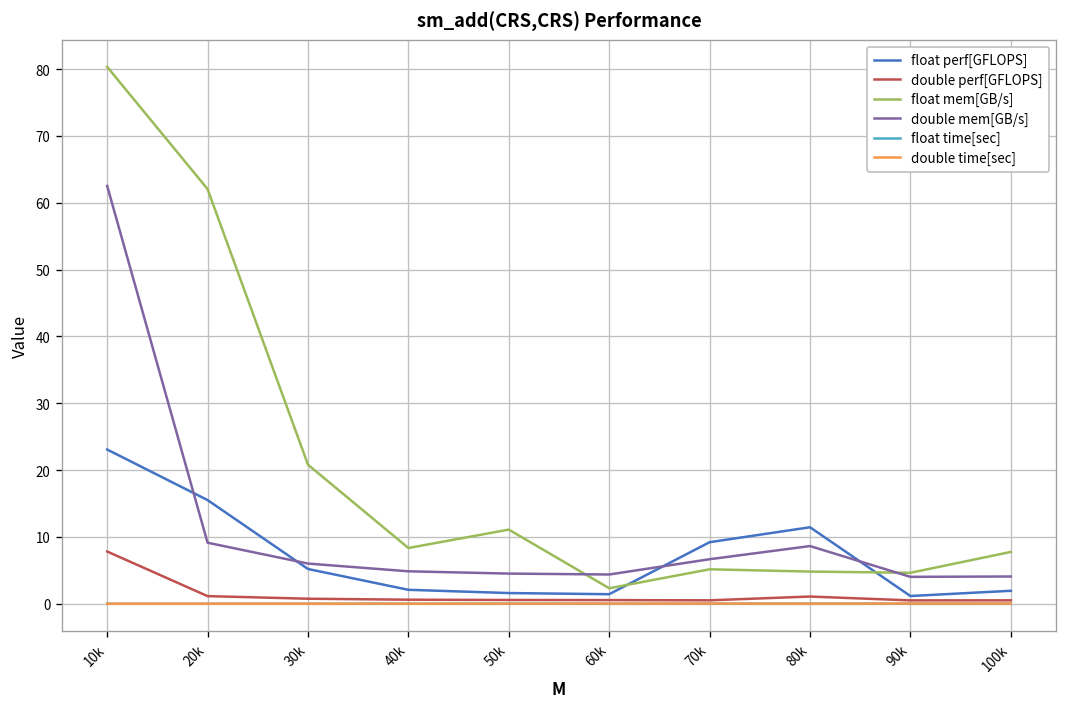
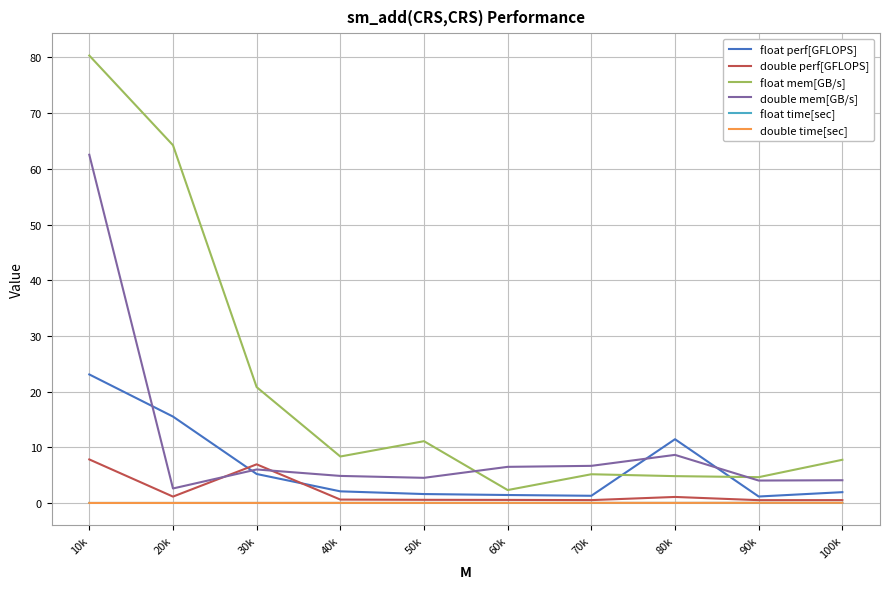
float mem[GB/s], 20k: 62 -> 64
double mem[GB/s], 20k: 9 -> 3
double perf[GFLOPS], 30k: 1 -> 7
double mem[GB/s], 60k: 4 -> 6
float perf[GFLOPS], 70k: 9 -> 1
